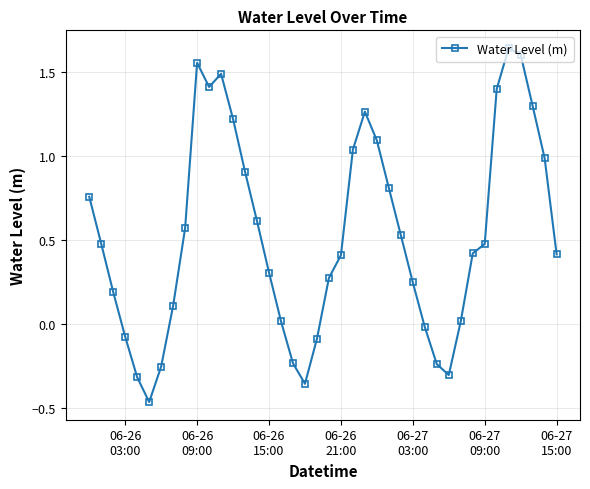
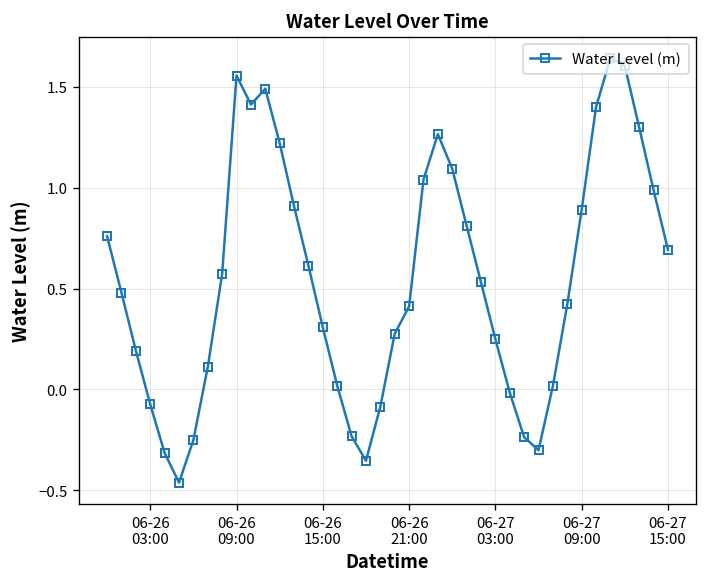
06-27 09:00: 0.48 -> 0.89
06-27 15:00: 0.42 -> 0.69
